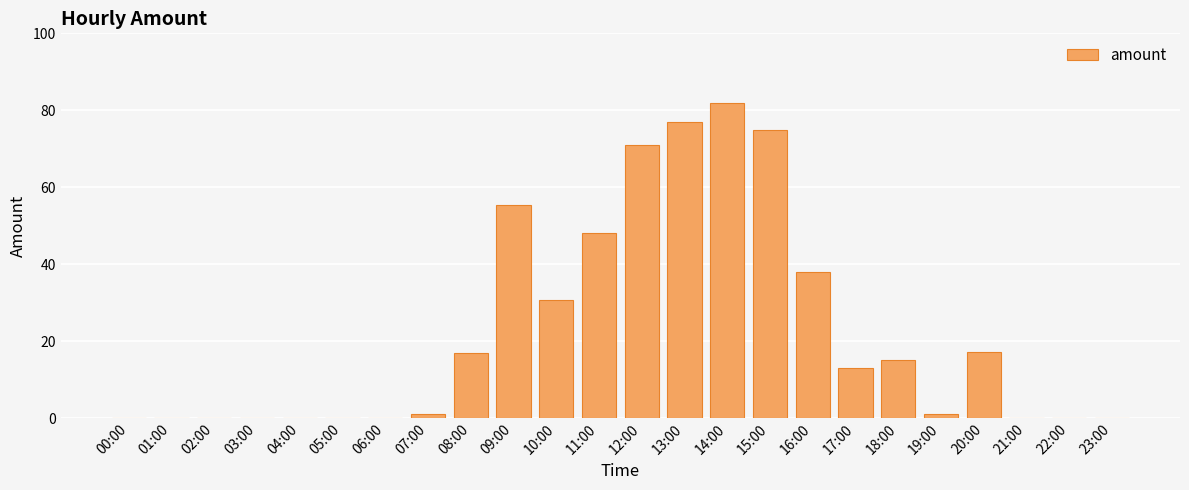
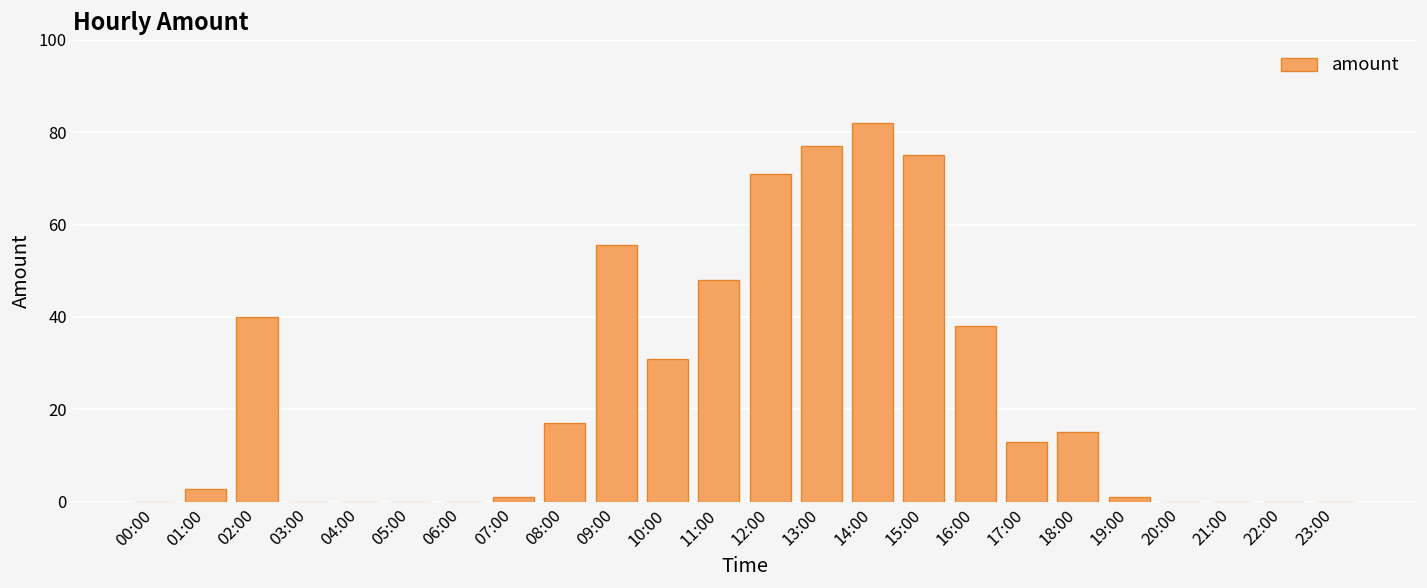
01:00: 0 -> 3
02:00: 0 -> 40
20:00: 17 -> 0
